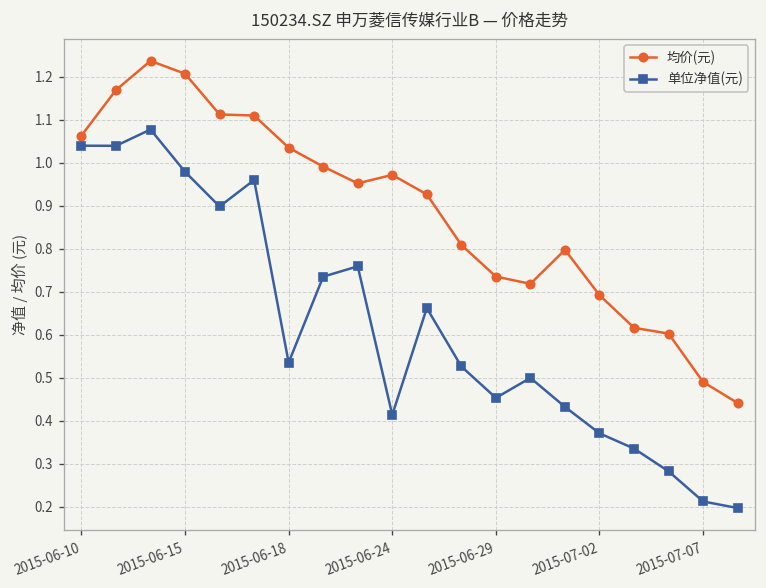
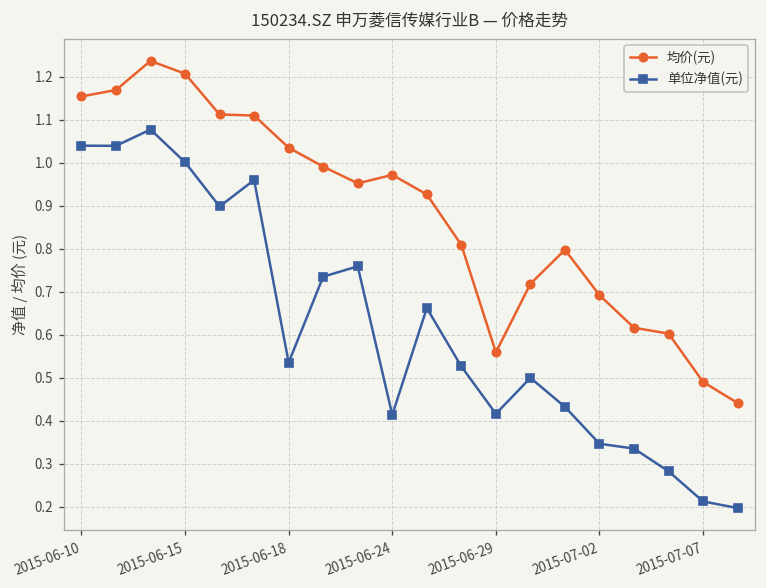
均价(元), 2015-06-10: 1.06 -> 1.15
单位净值(元), 2015-06-15: 0.98 -> 1.00
均价(元), 2015-06-29: 0.74 -> 0.56
单位净值(元), 2015-06-29: 0.45 -> 0.42
单位净值(元), 2015-07-02: 0.37 -> 0.35
